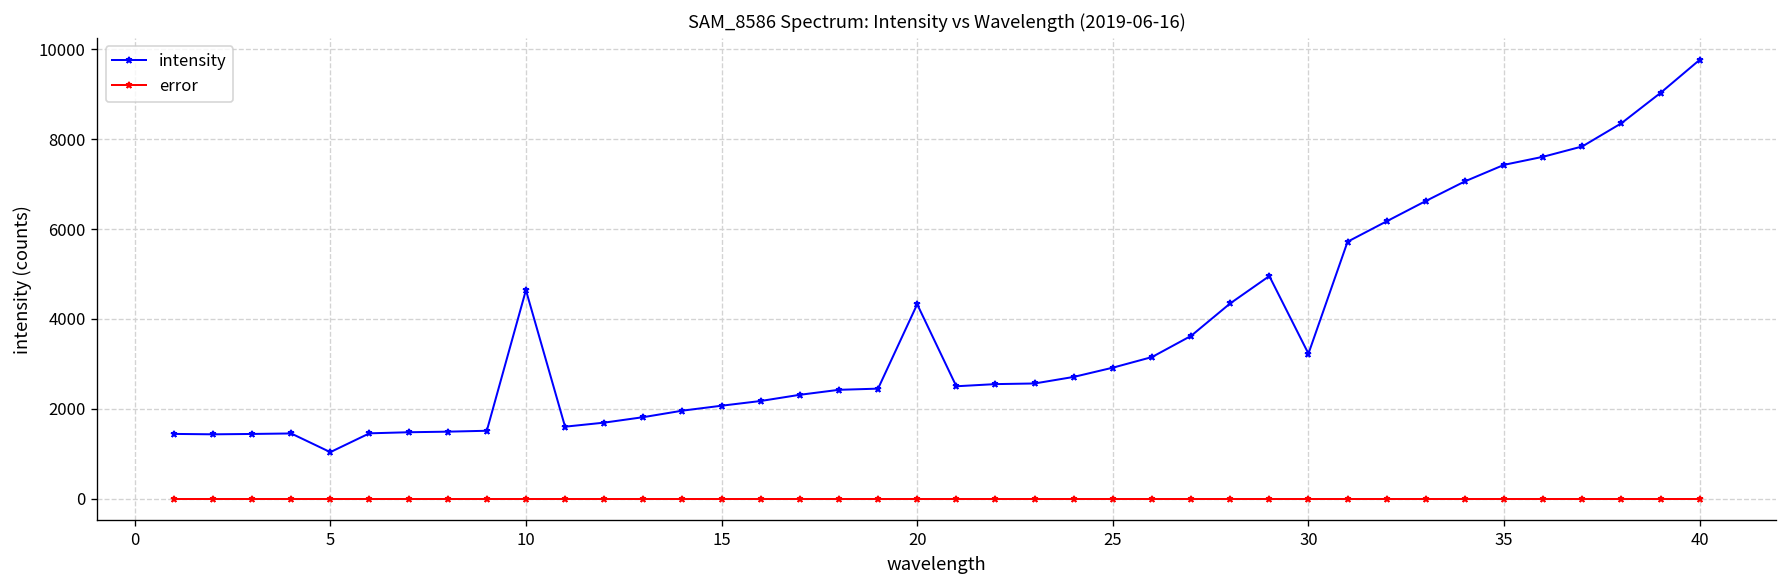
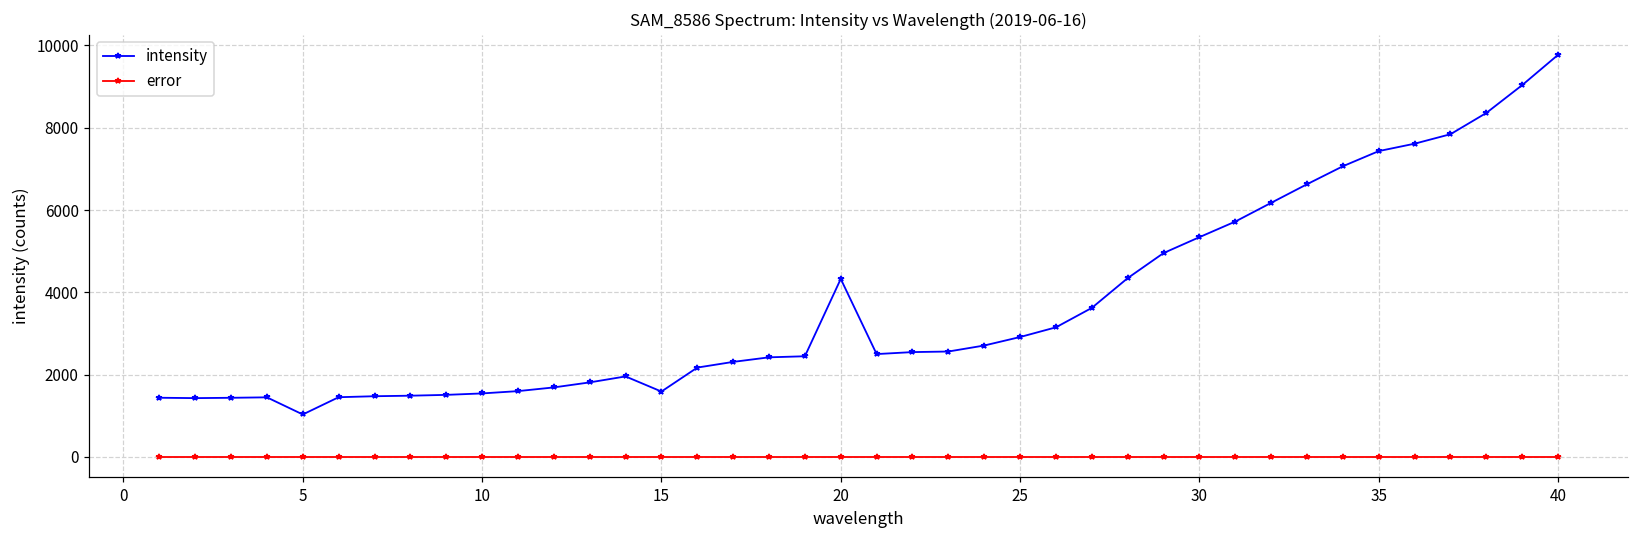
intensity, 10: 4600 -> 1500
intensity, 15: 2100 -> 1600
intensity, 30: 3200 -> 5300
